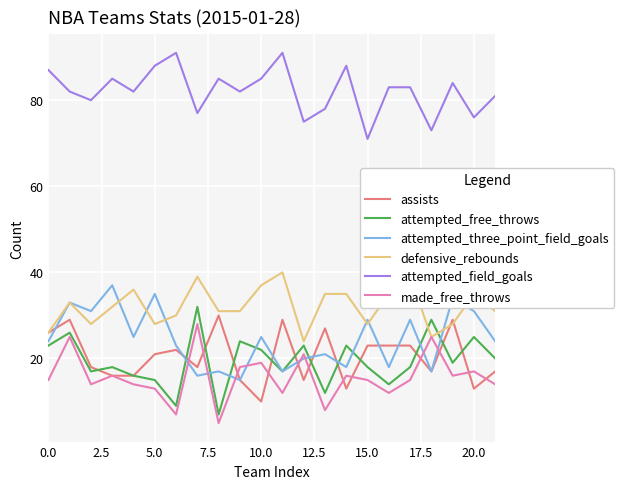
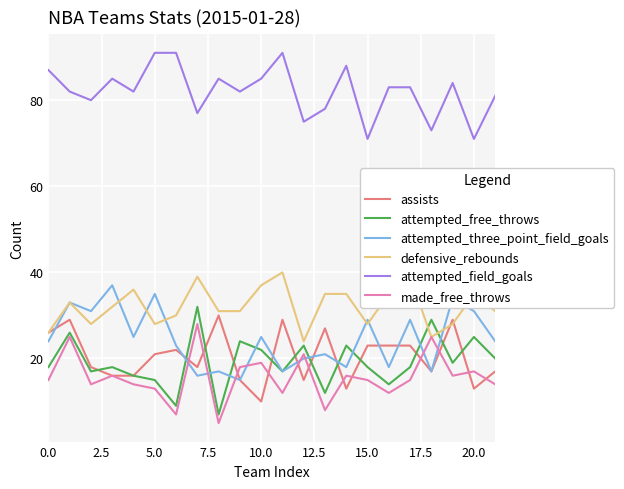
attempted_free_throws, 0.0: 23 -> 18
attempted_field_goals, 5.0: 88 -> 91
attempted_field_goals, 20.0: 76 -> 71
